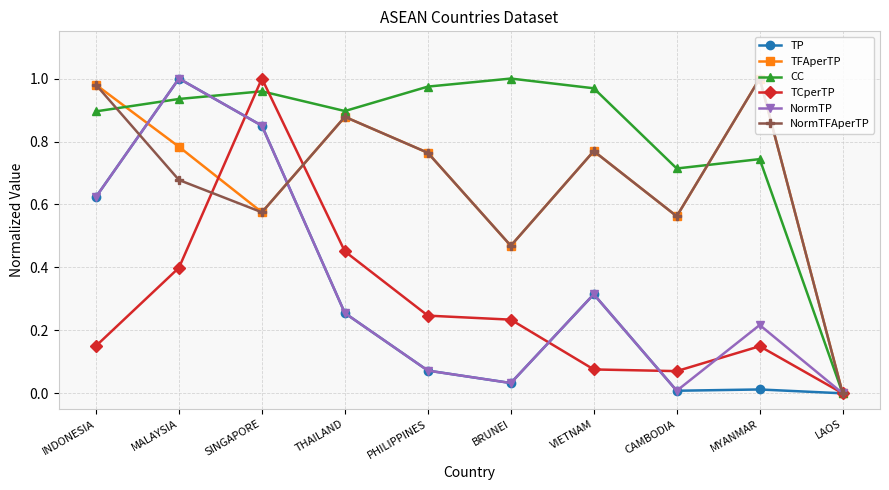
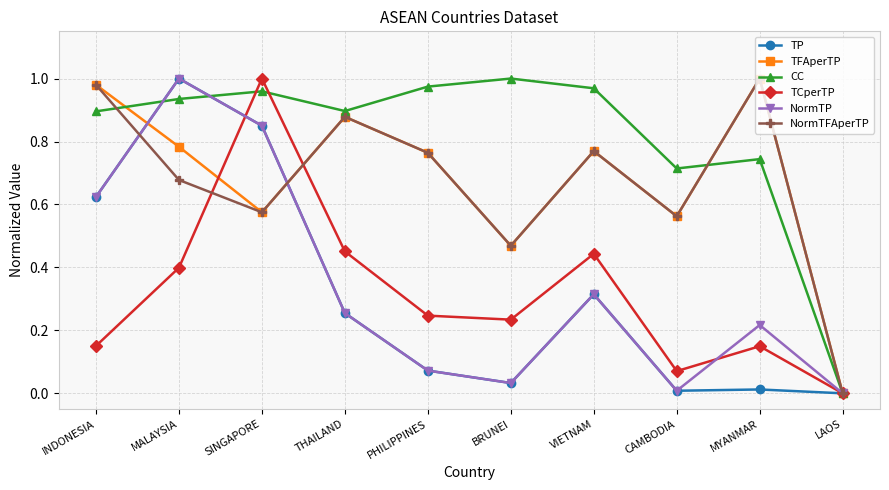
TCperTP, VIETNAM: 0.08 -> 0.44
